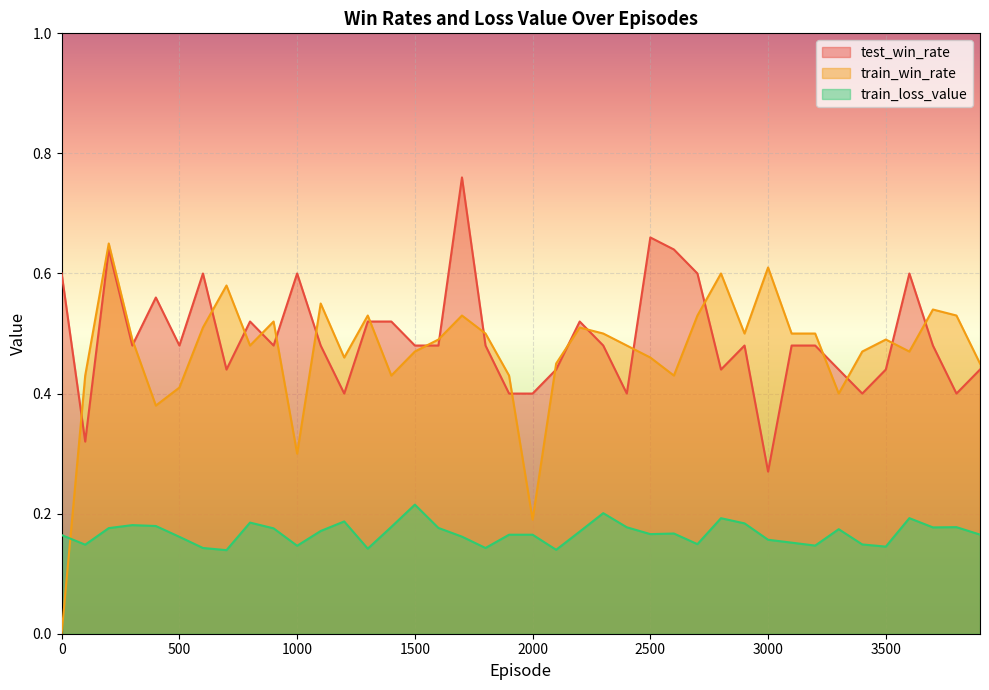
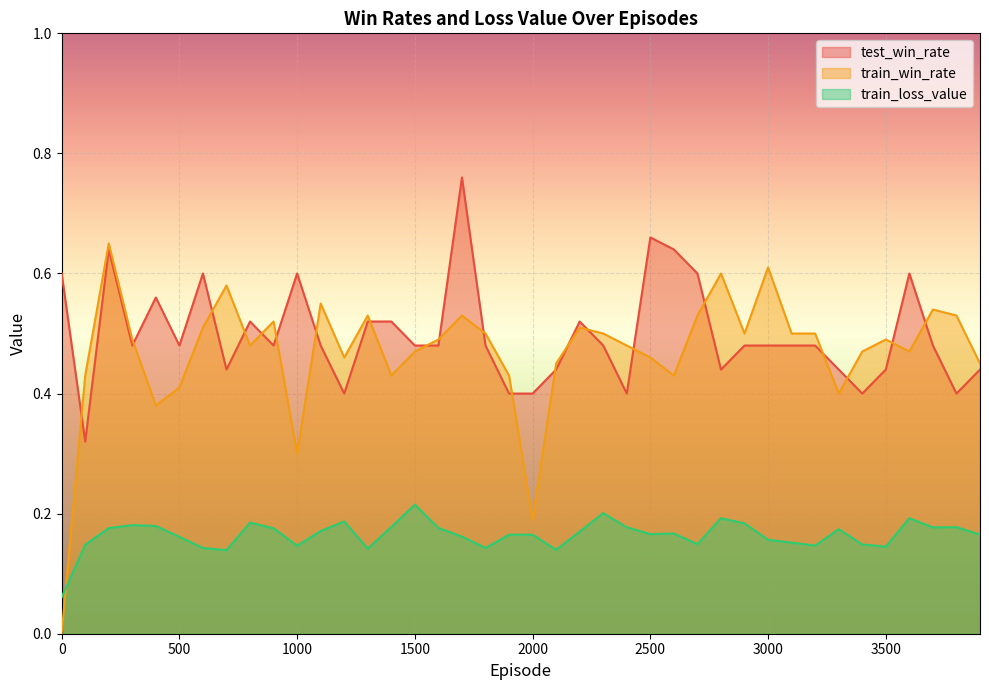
train_loss_value, 0: 0.16 -> 0.06
test_win_rate, 3000: 0.27 -> 0.48
